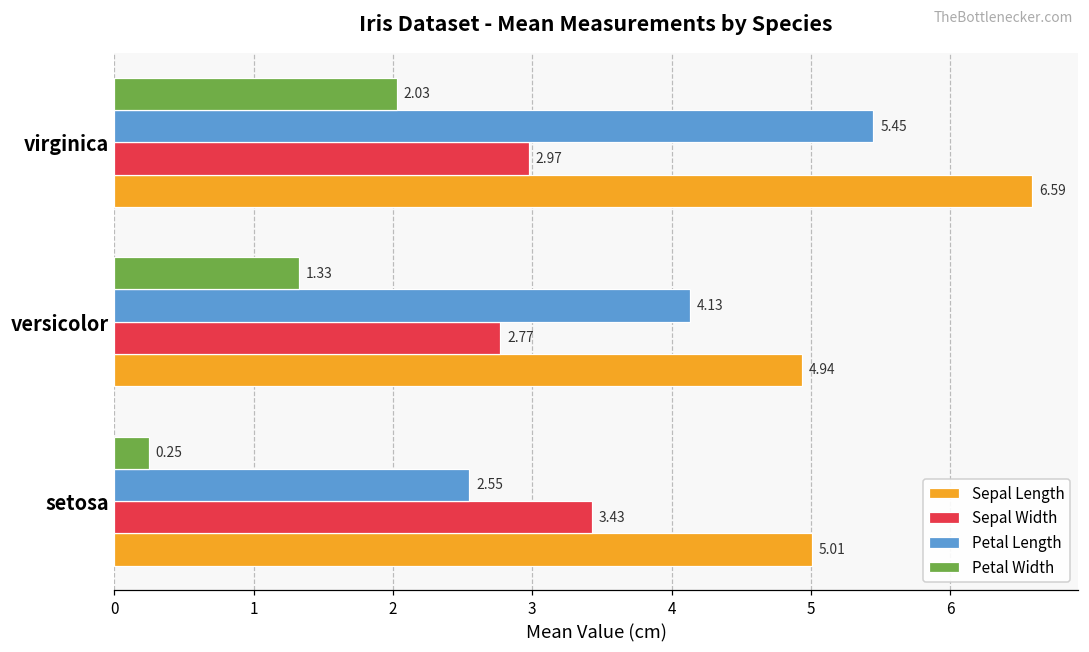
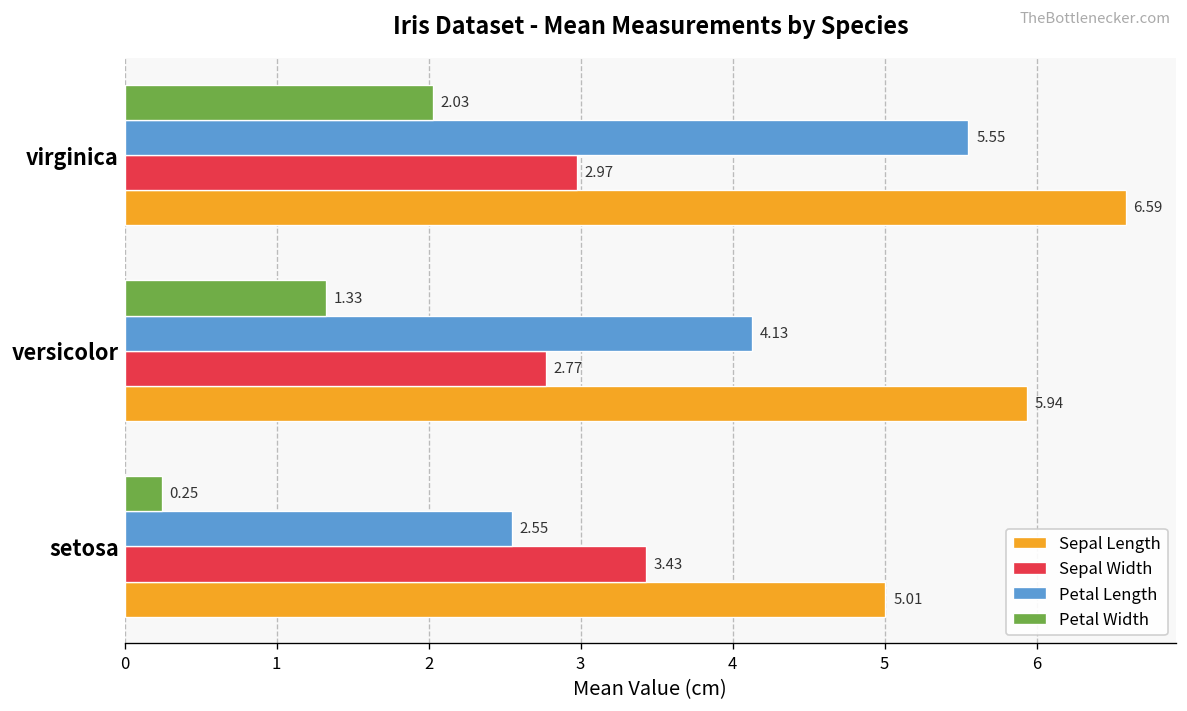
Petal Length, virginica: 5.45 -> 5.55
Sepal Length, versicolor: 4.94 -> 5.94
